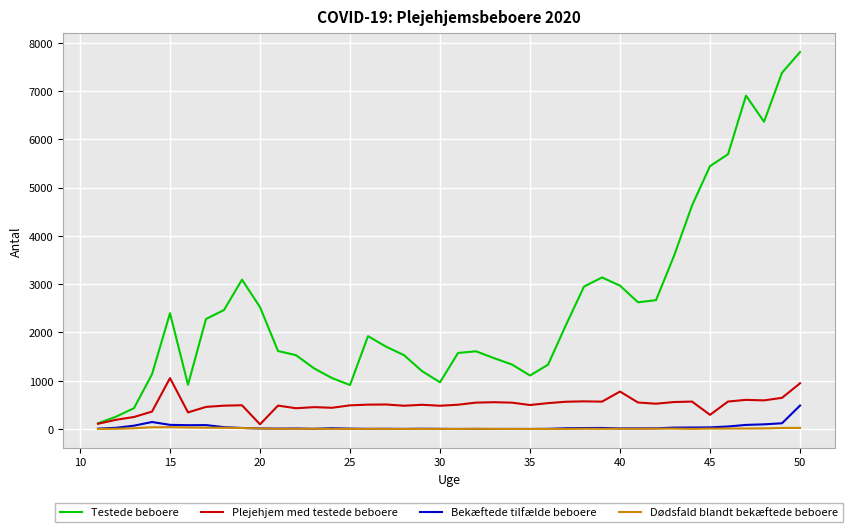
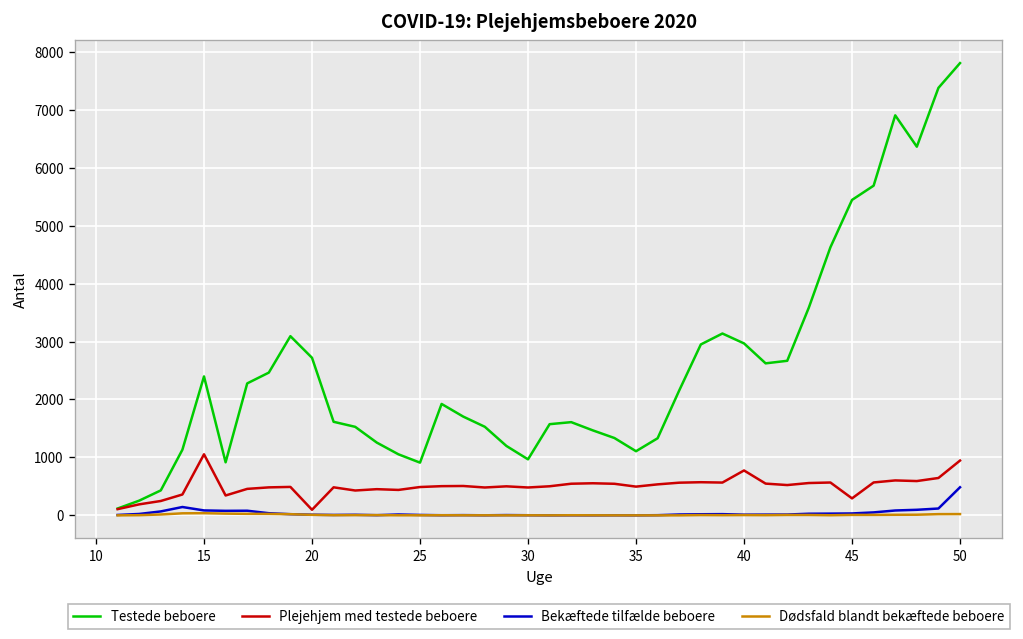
Testede beboere, 20: 2500 -> 2700
